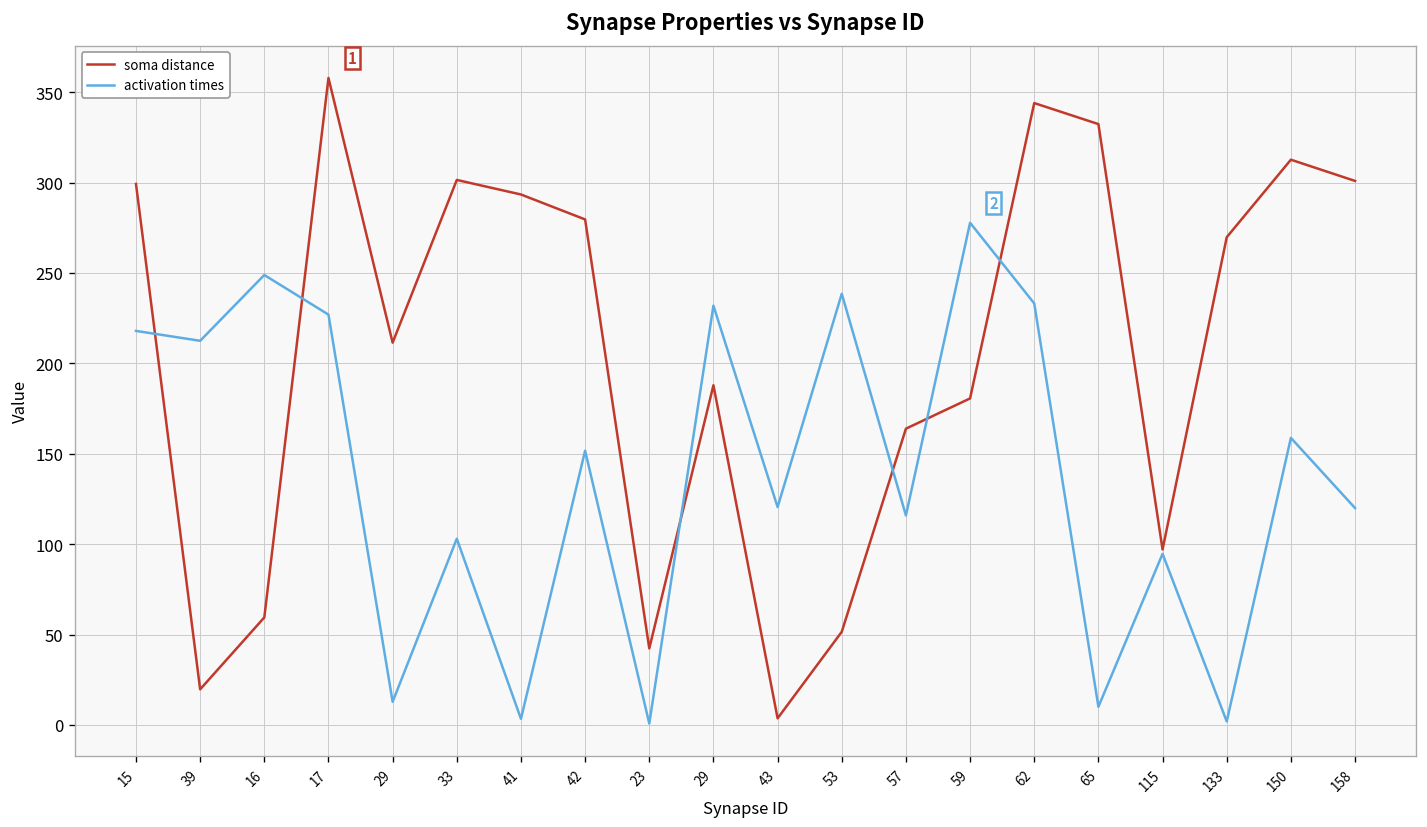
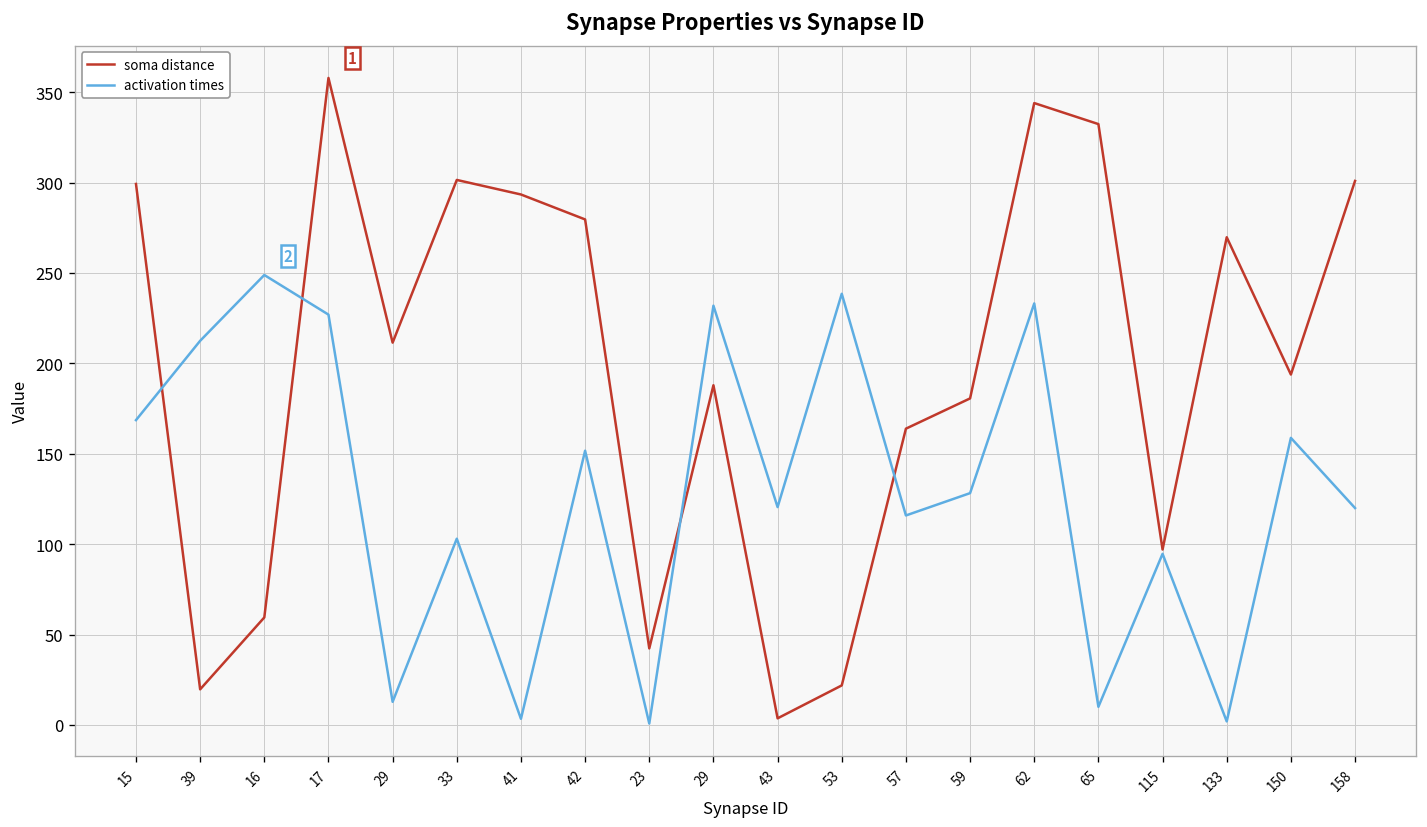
activation times, 15: 218 -> 169
soma distance, 53: 52 -> 22
activation times, 59: 278 -> 128
soma distance, 150: 313 -> 194
